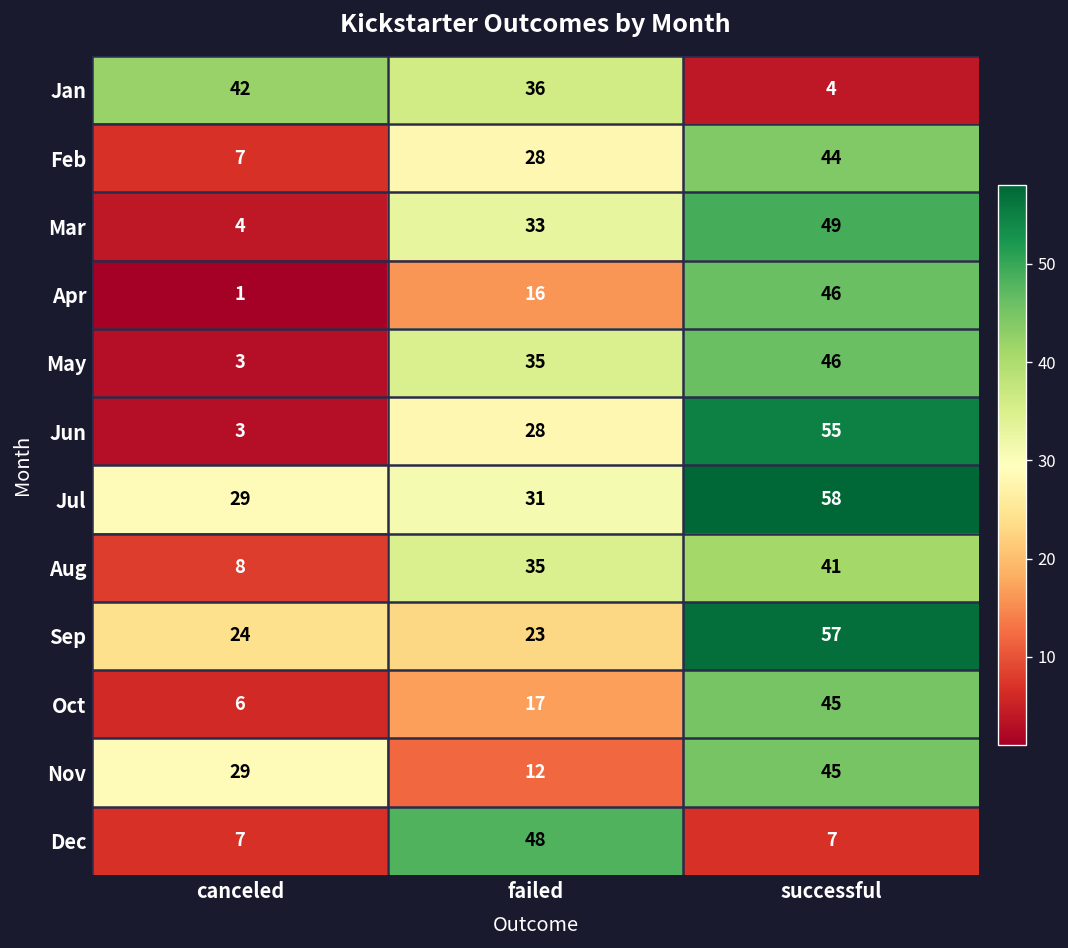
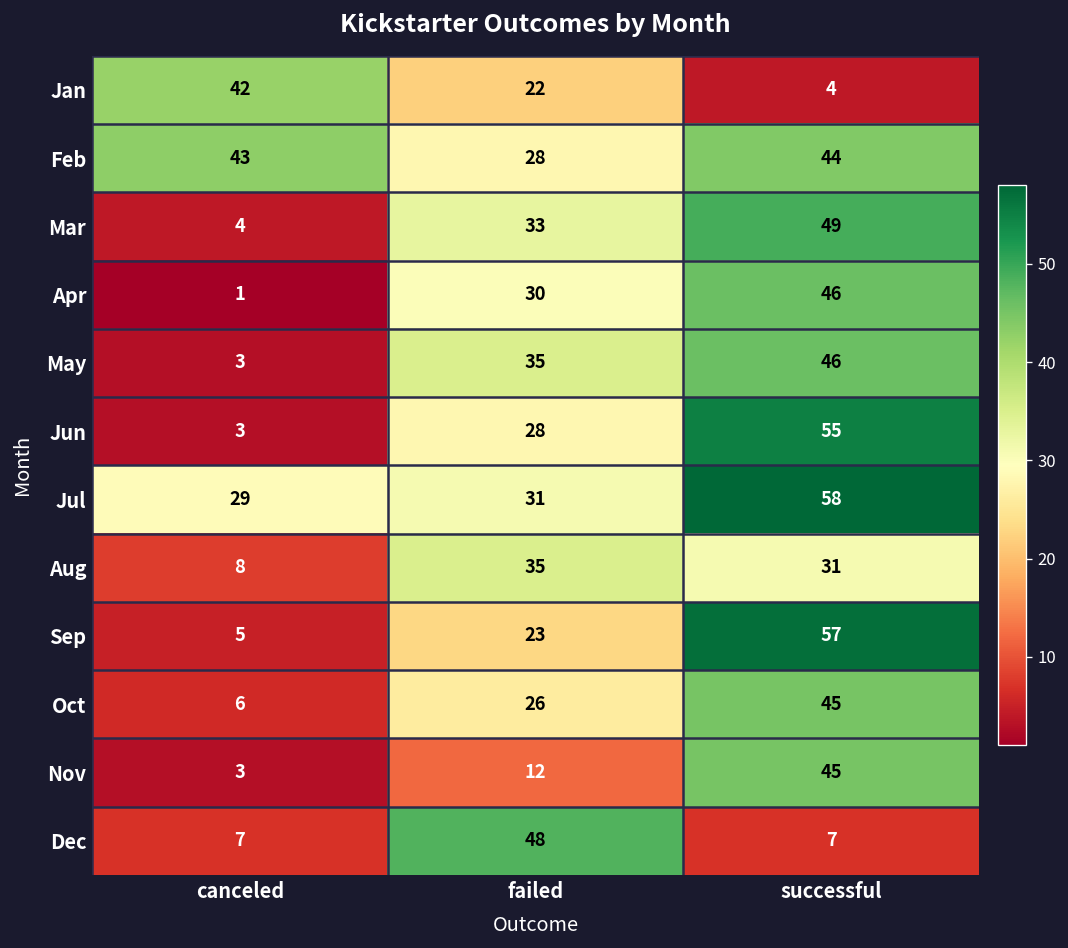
Jan, failed: 36 -> 22
Feb, canceled: 7 -> 43
Apr, failed: 16 -> 30
Aug, successful: 41 -> 31
Sep, canceled: 24 -> 5
Oct, failed: 17 -> 26
Nov, canceled: 29 -> 3
